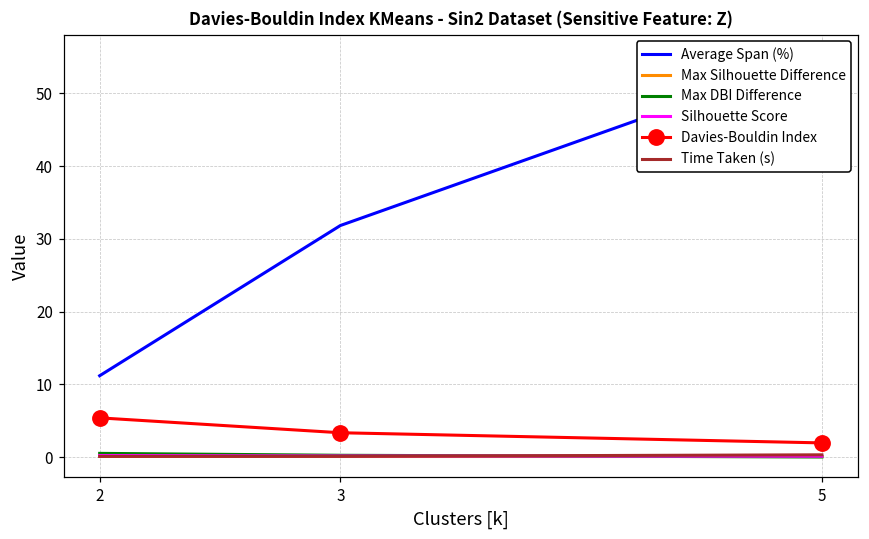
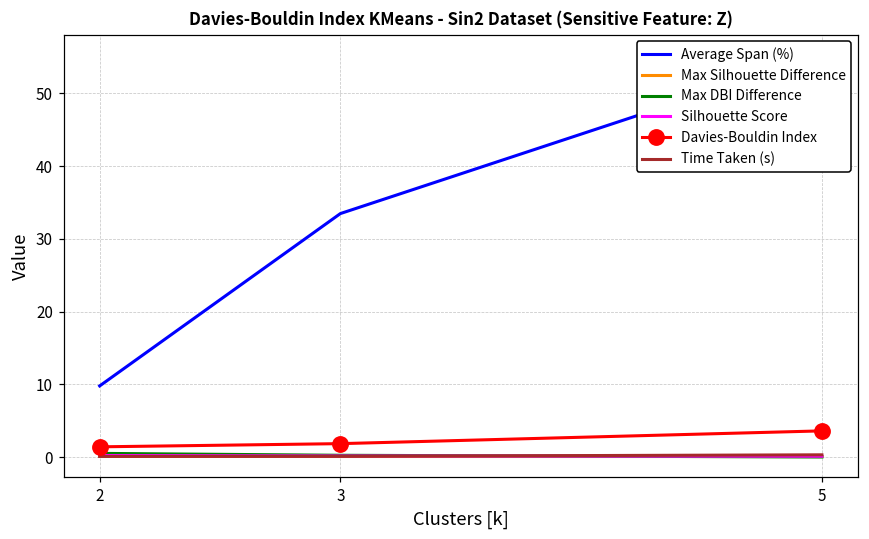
Average Span (%), 2: 11 -> 10
Davies-Bouldin Index, 2: 5 -> 1
Average Span (%), 3: 32 -> 33
Davies-Bouldin Index, 3: 3 -> 2
Davies-Bouldin Index, 5: 2 -> 4
